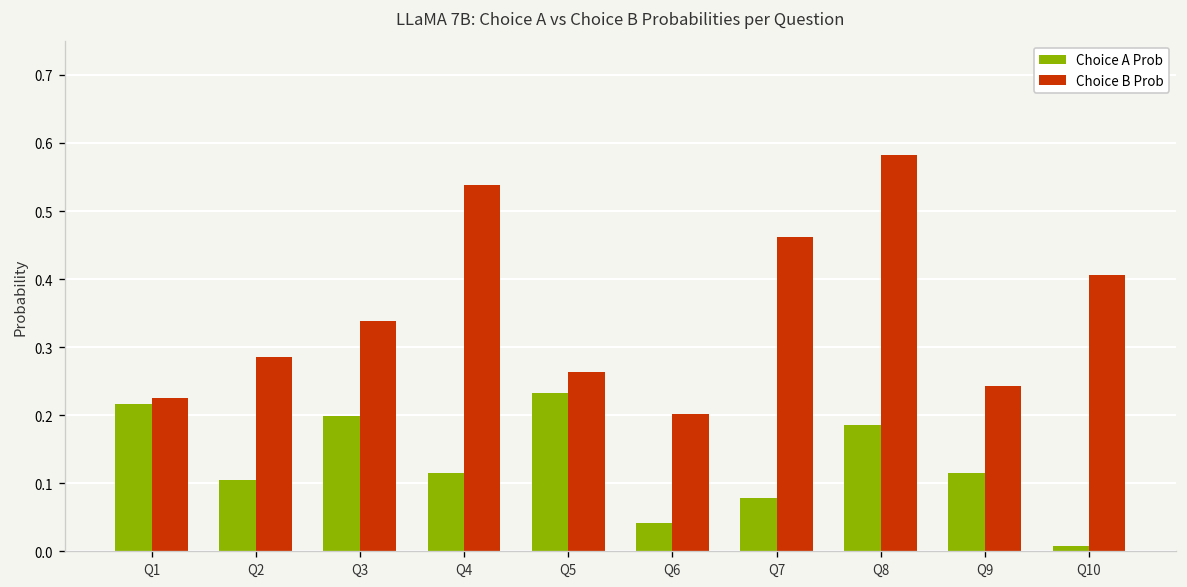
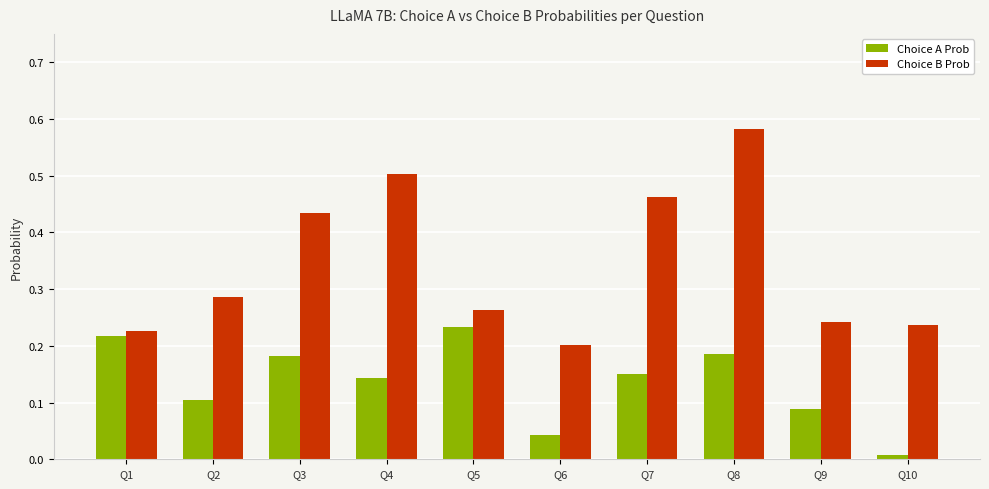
Choice A Prob, Q3: 0.20 -> 0.18
Choice B Prob, Q3: 0.34 -> 0.43
Choice A Prob, Q4: 0.12 -> 0.14
Choice B Prob, Q4: 0.54 -> 0.50
Choice A Prob, Q7: 0.08 -> 0.15
Choice A Prob, Q9: 0.11 -> 0.09
Choice B Prob, Q10: 0.41 -> 0.24
